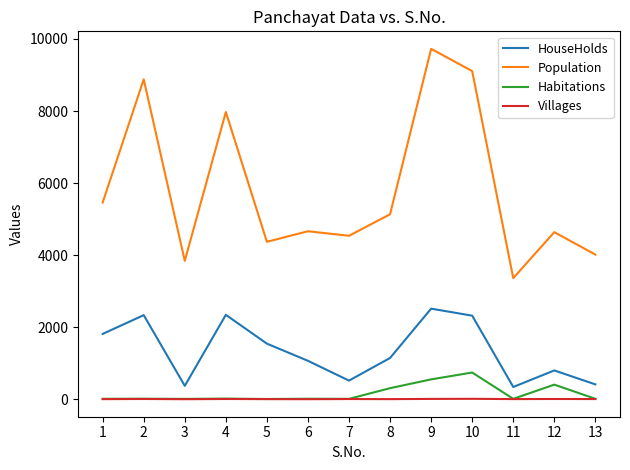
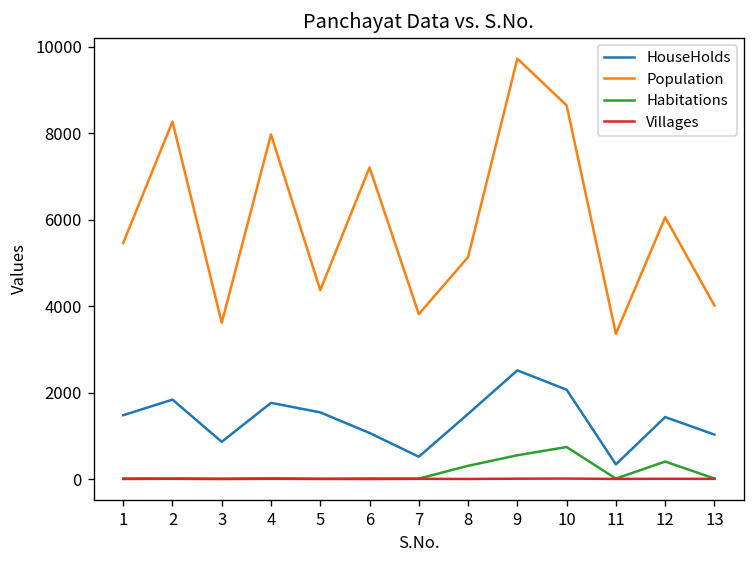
HouseHolds, 1: 1800 -> 1500
HouseHolds, 2: 2300 -> 1800
Population, 2: 8900 -> 8300
HouseHolds, 3: 400 -> 900
Population, 3: 3800 -> 3600
HouseHolds, 4: 2300 -> 1800
Population, 6: 4700 -> 7200
Population, 7: 4500 -> 3800
HouseHolds, 8: 1200 -> 1500
HouseHolds, 10: 2300 -> 2100
Population, 10: 9100 -> 8600
HouseHolds, 12: 800 -> 1400
Population, 12: 4600 -> 6100
HouseHolds, 13: 400 -> 1000
